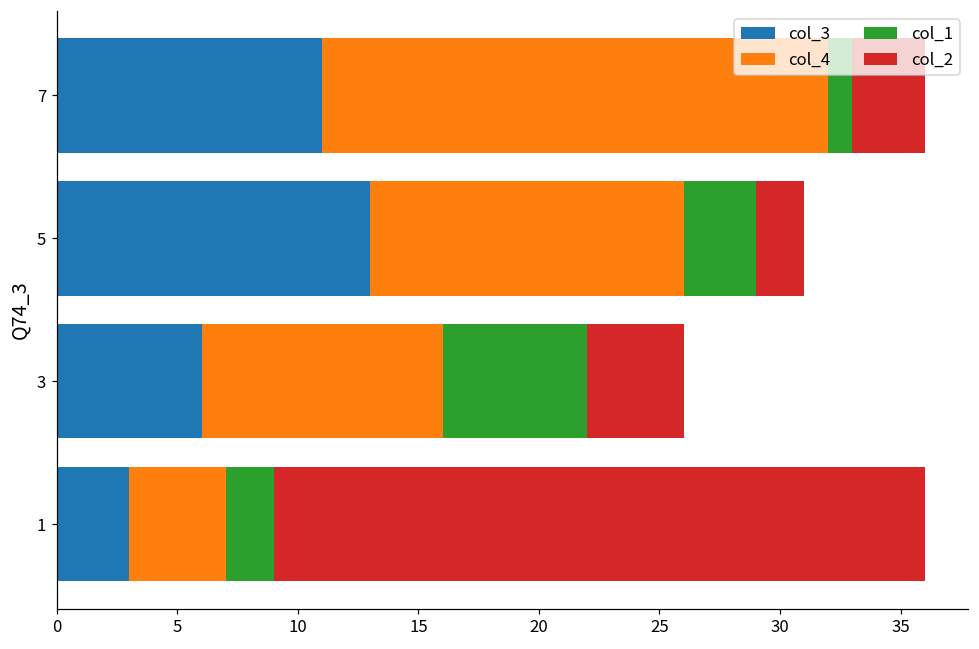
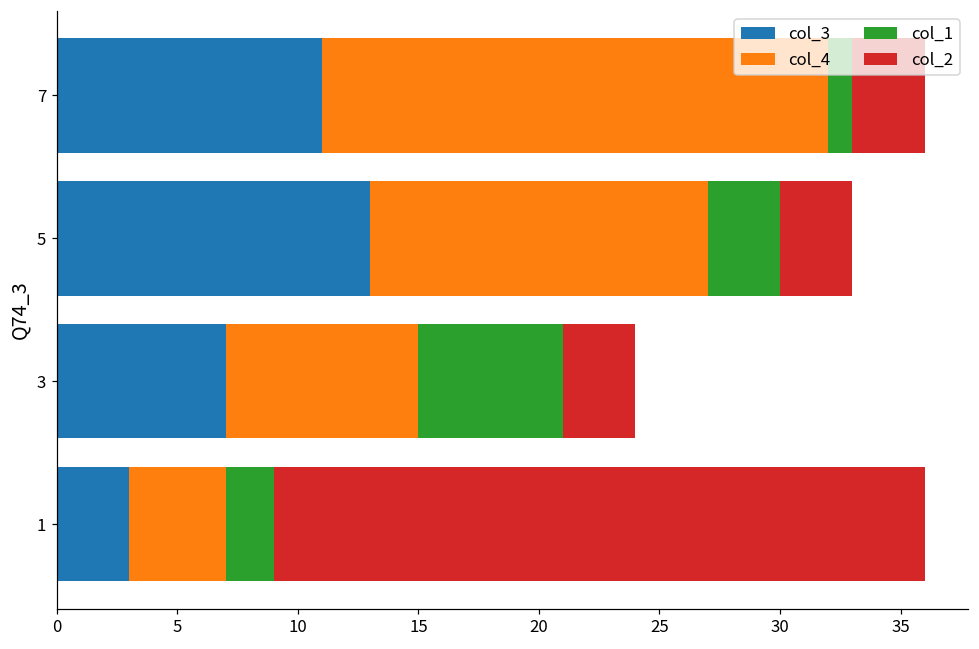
col_4, 5: 13 -> 14
col_2, 5: 2 -> 3
col_3, 3: 6 -> 7
col_4, 3: 10 -> 8
col_2, 3: 4 -> 3
